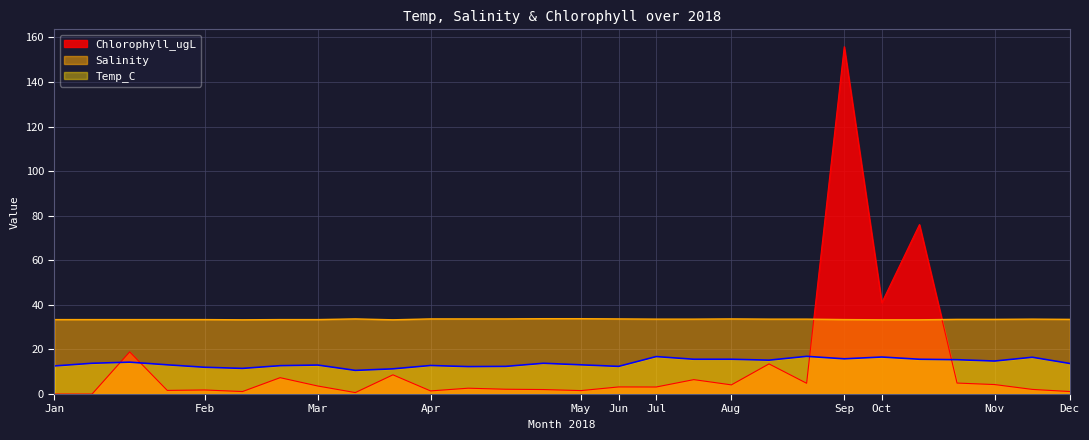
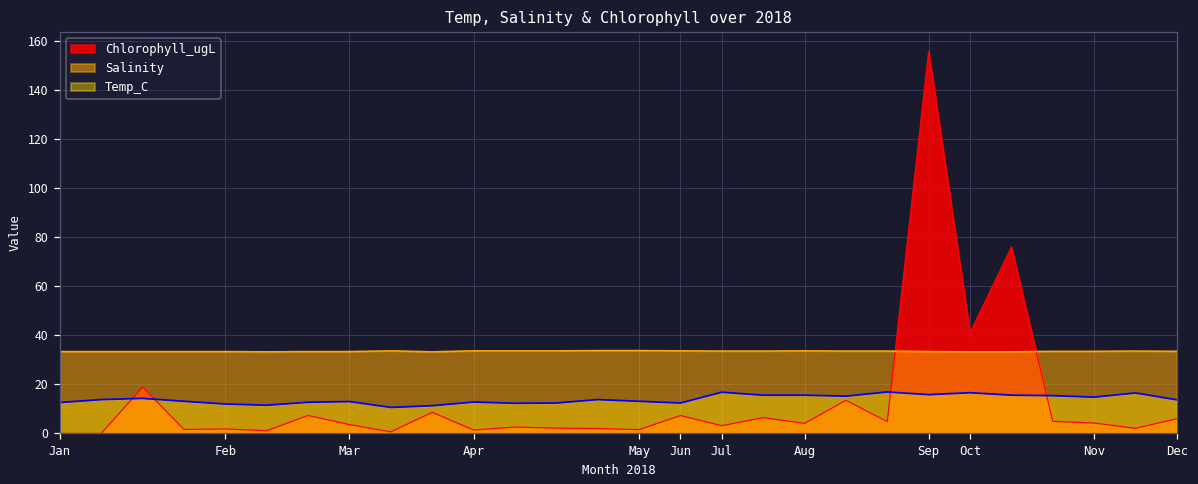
Chlorophyll_ugL, Jun: 3 -> 7
Chlorophyll_ugL, Dec: 1 -> 6
